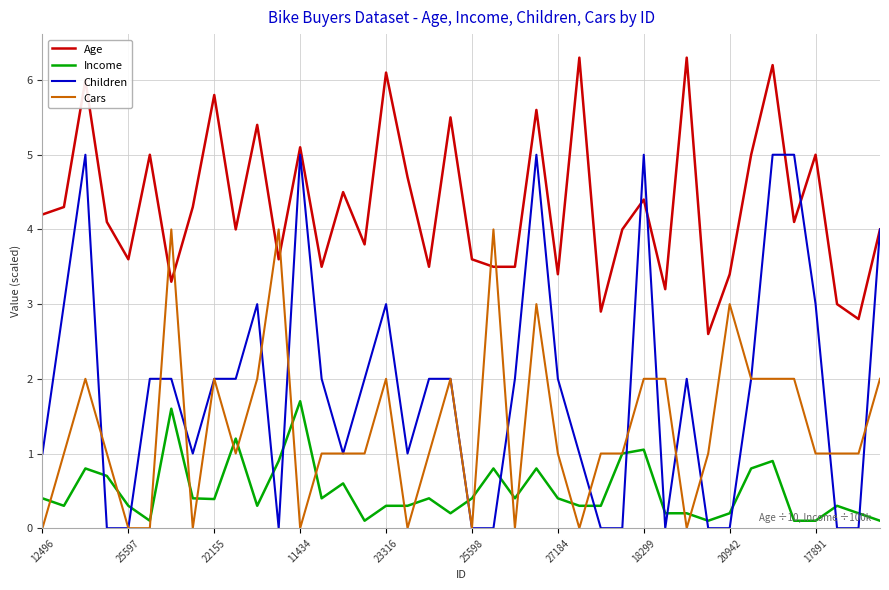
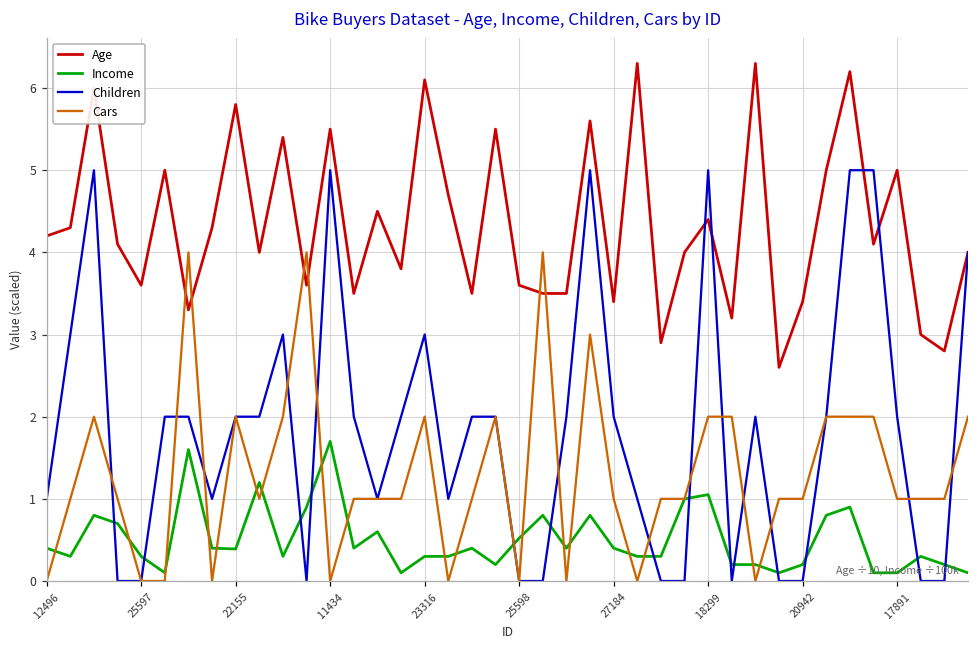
Age, 11434: 5.1 -> 5.5
Income, 25598: 0.4 -> 0.5
Cars, 20942: 3 -> 1
Children, 17891: 3 -> 2
